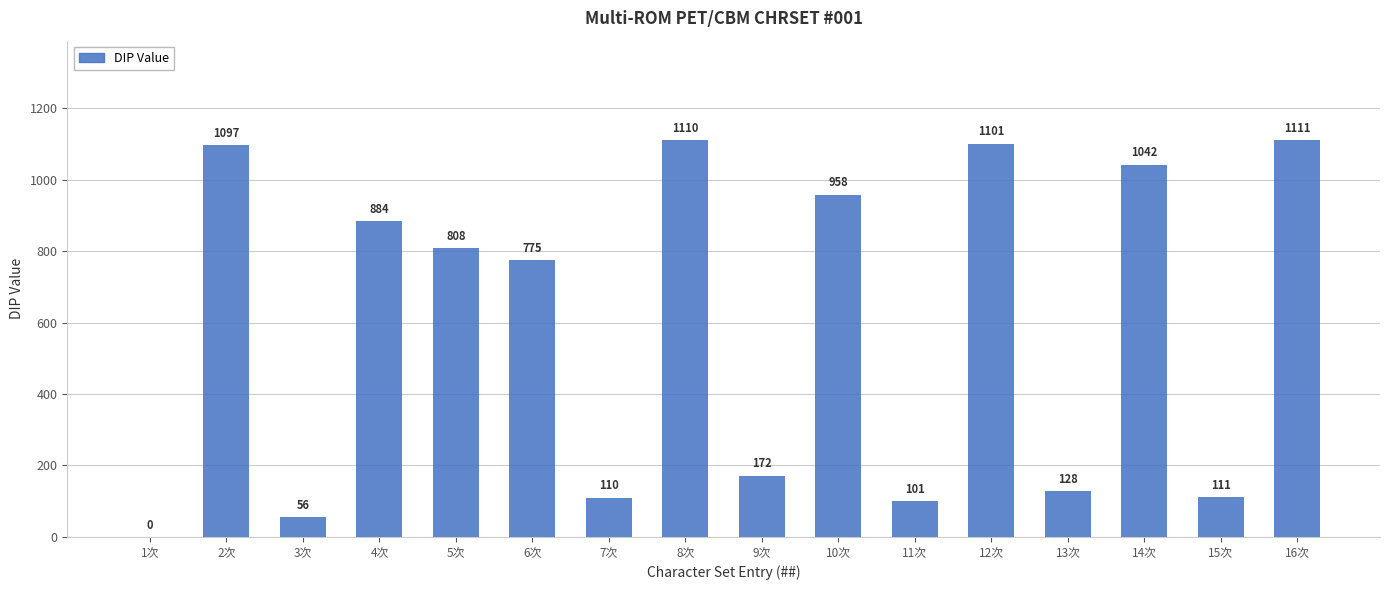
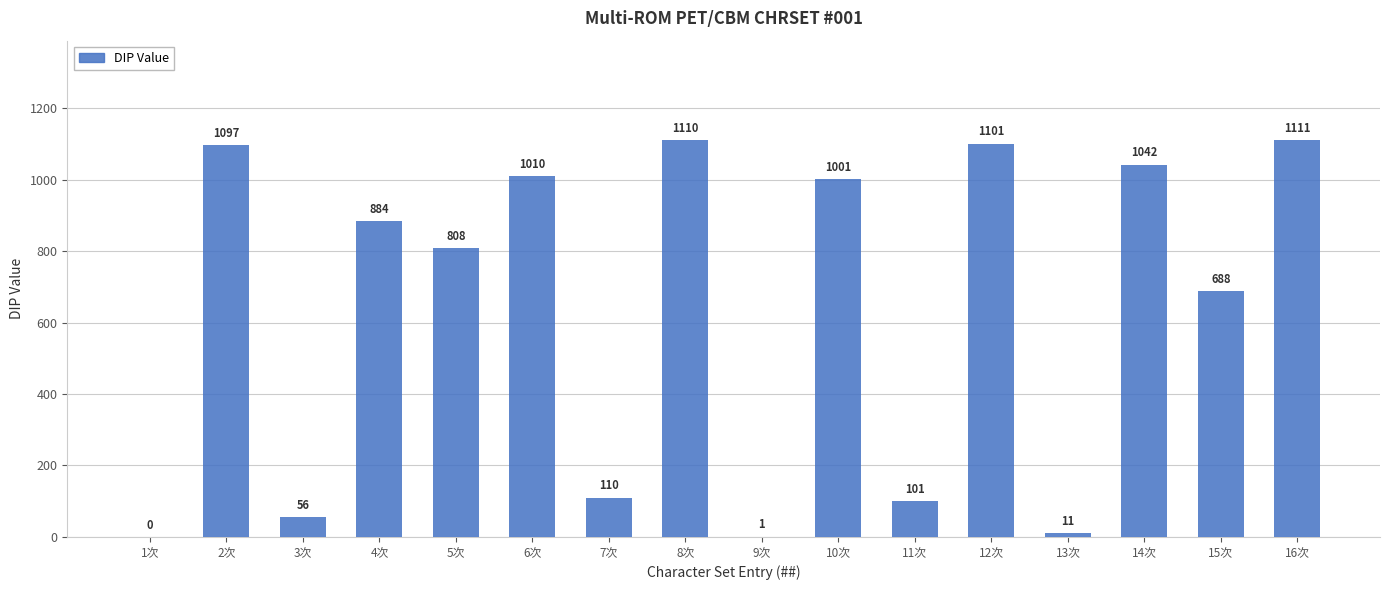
6次: 775 -> 1010
9次: 172 -> 1
10次: 958 -> 1001
13次: 128 -> 11
15次: 111 -> 688
